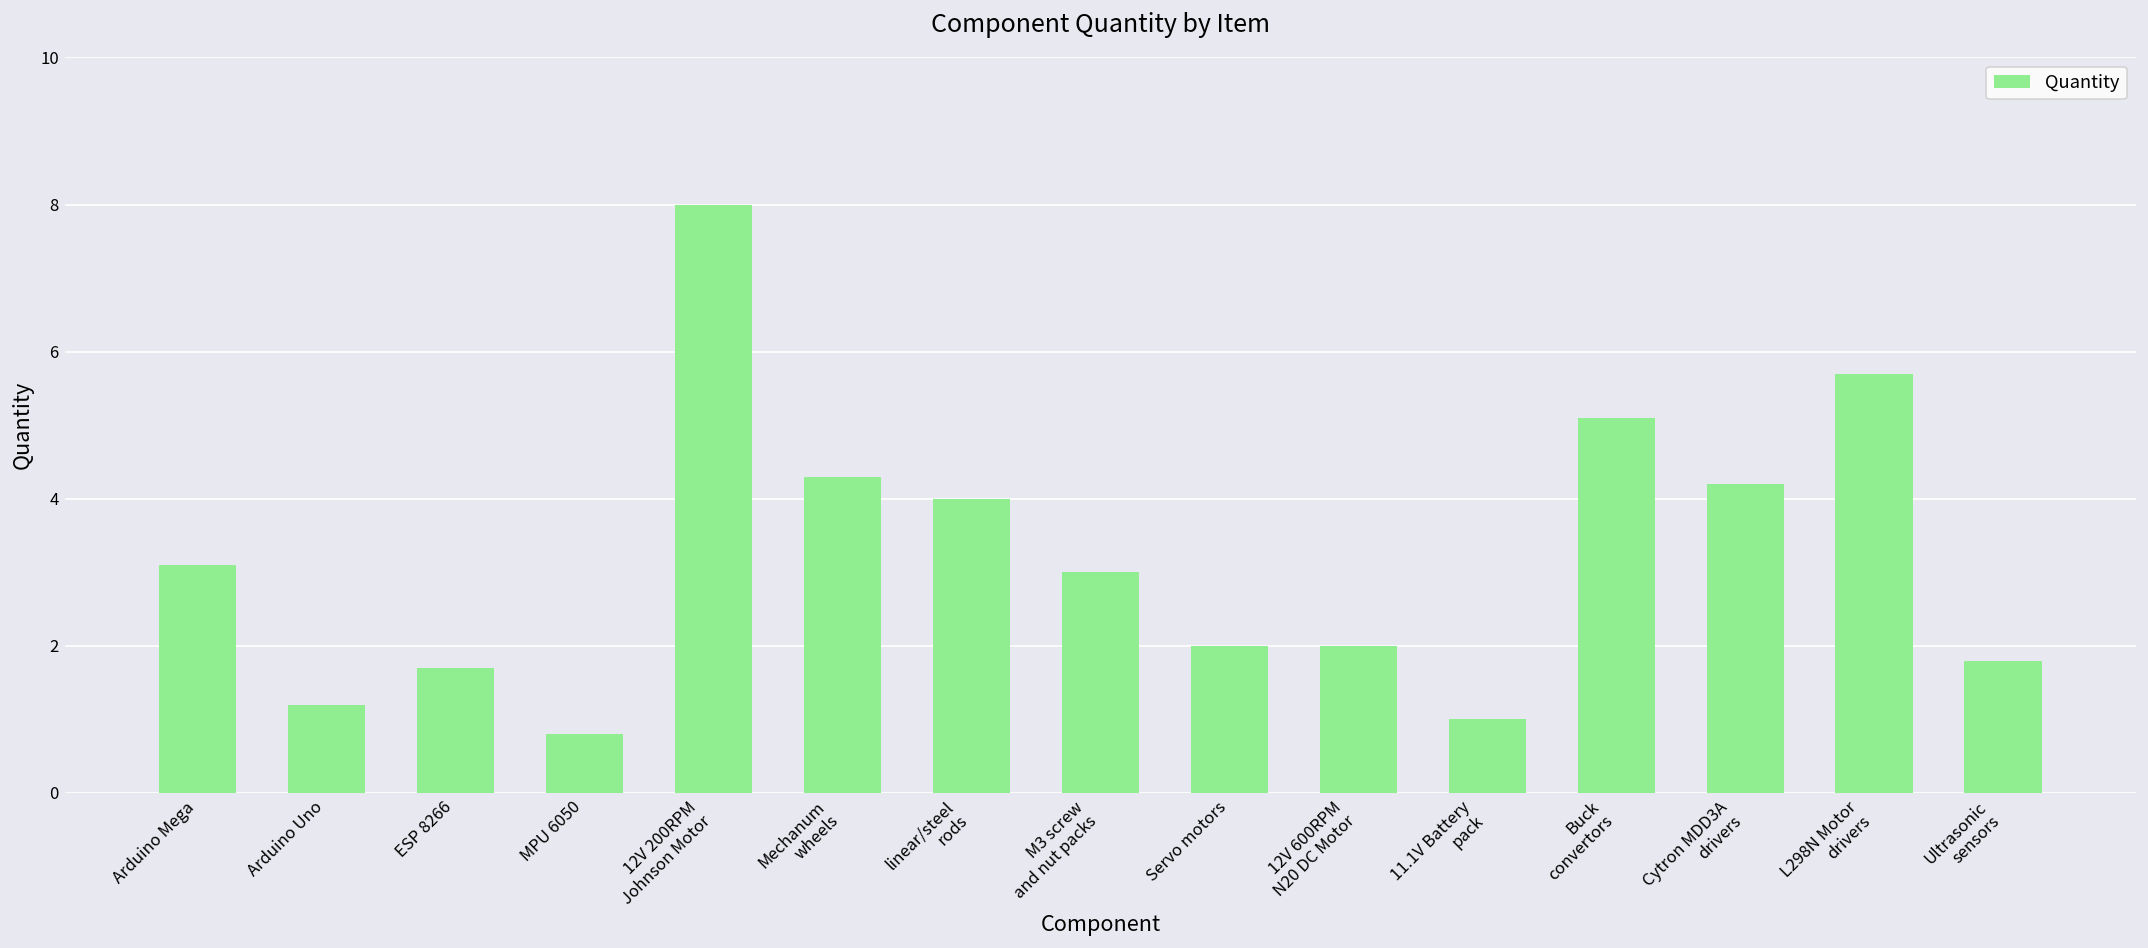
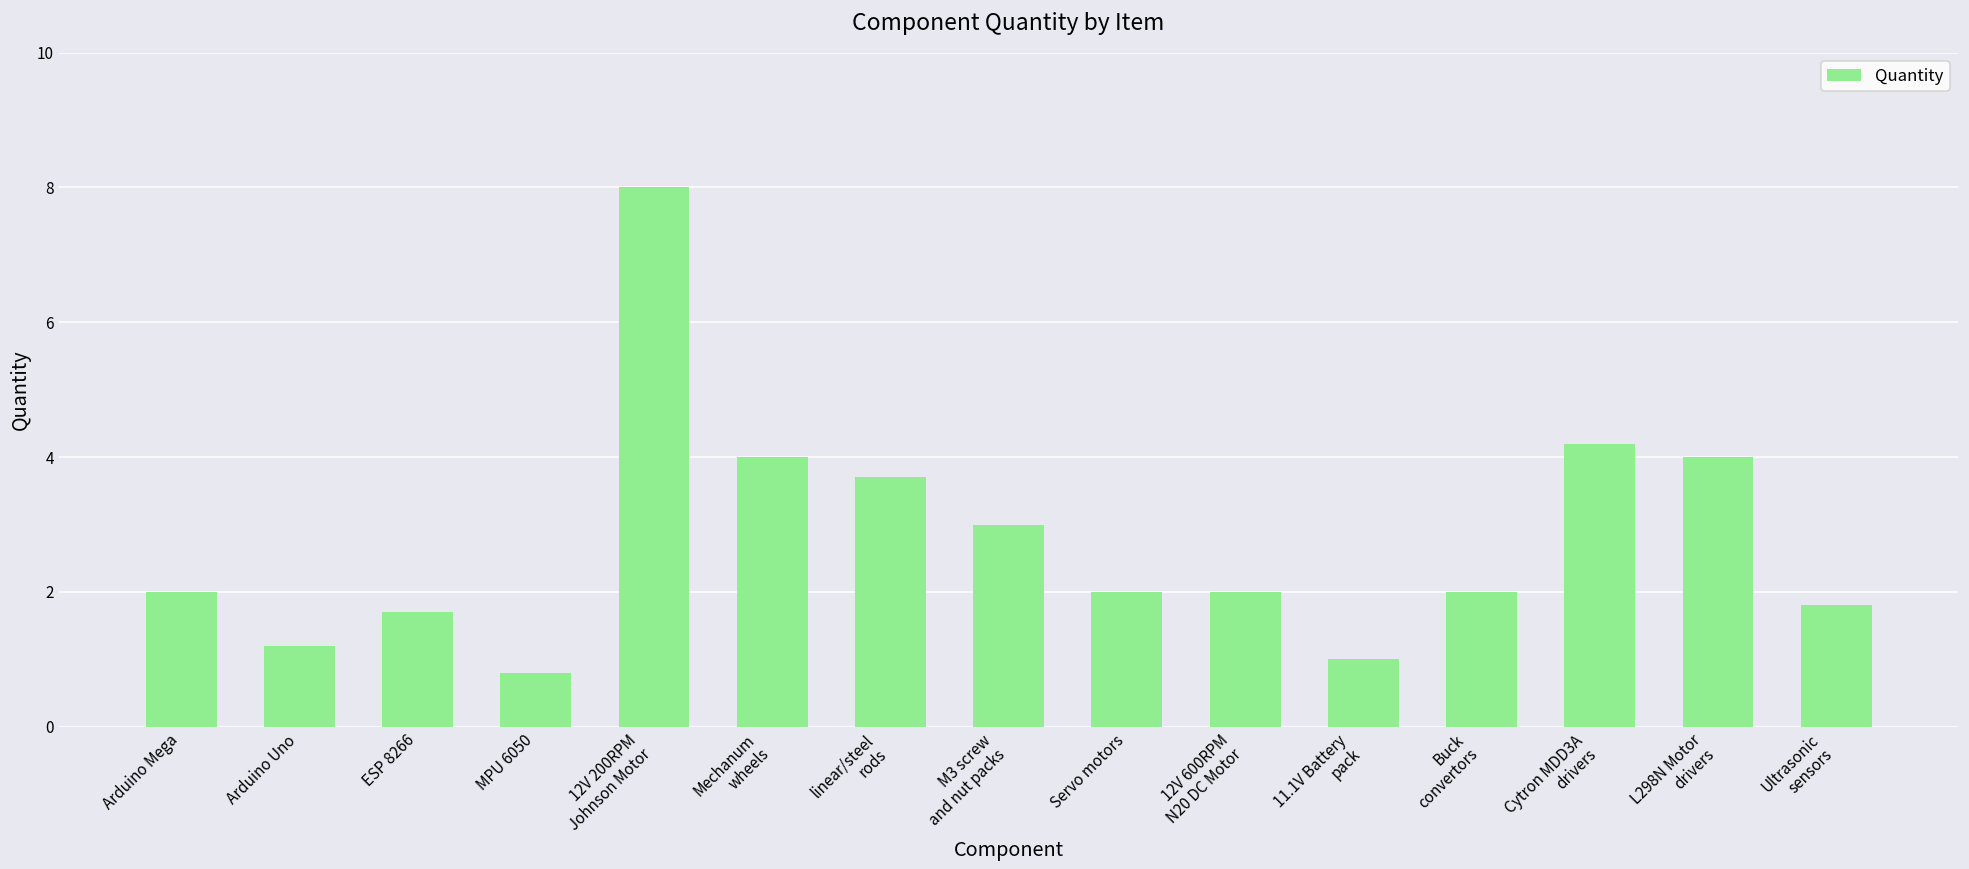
Arduino Mega: 3.1 -> 2.0
Mechanum wheels: 4.3 -> 4.0
linear/steel rods: 4.0 -> 3.7
Buck convertors: 5.1 -> 2.0
L298N Motor drivers: 5.7 -> 4.0
